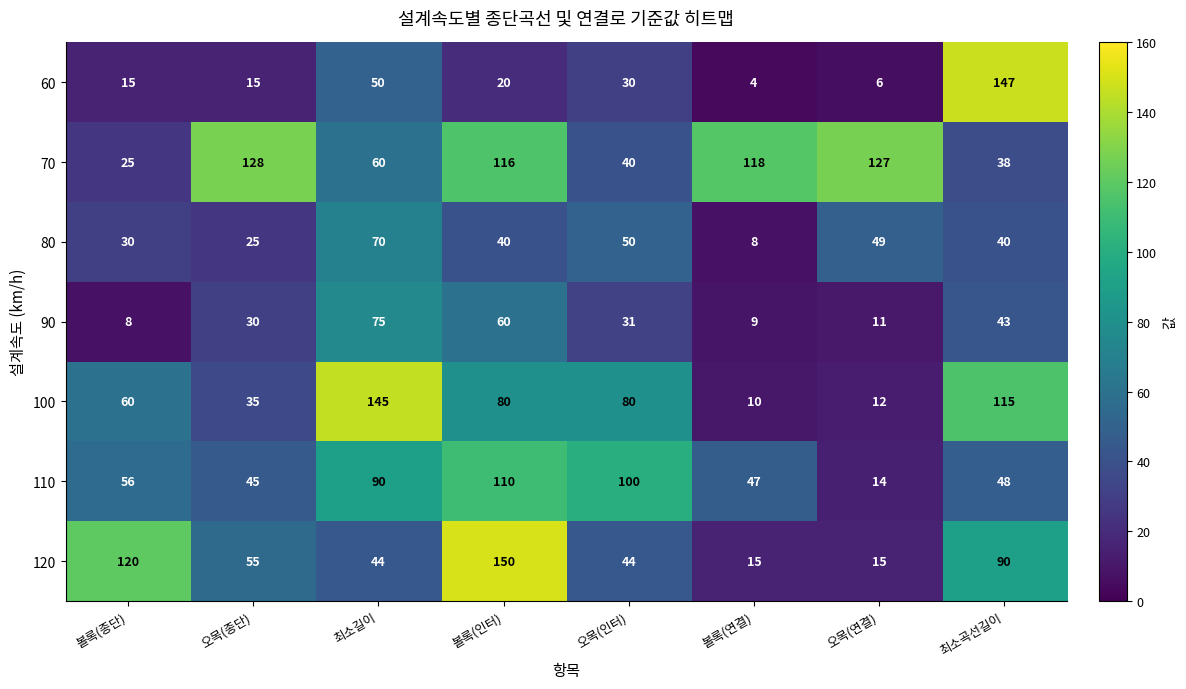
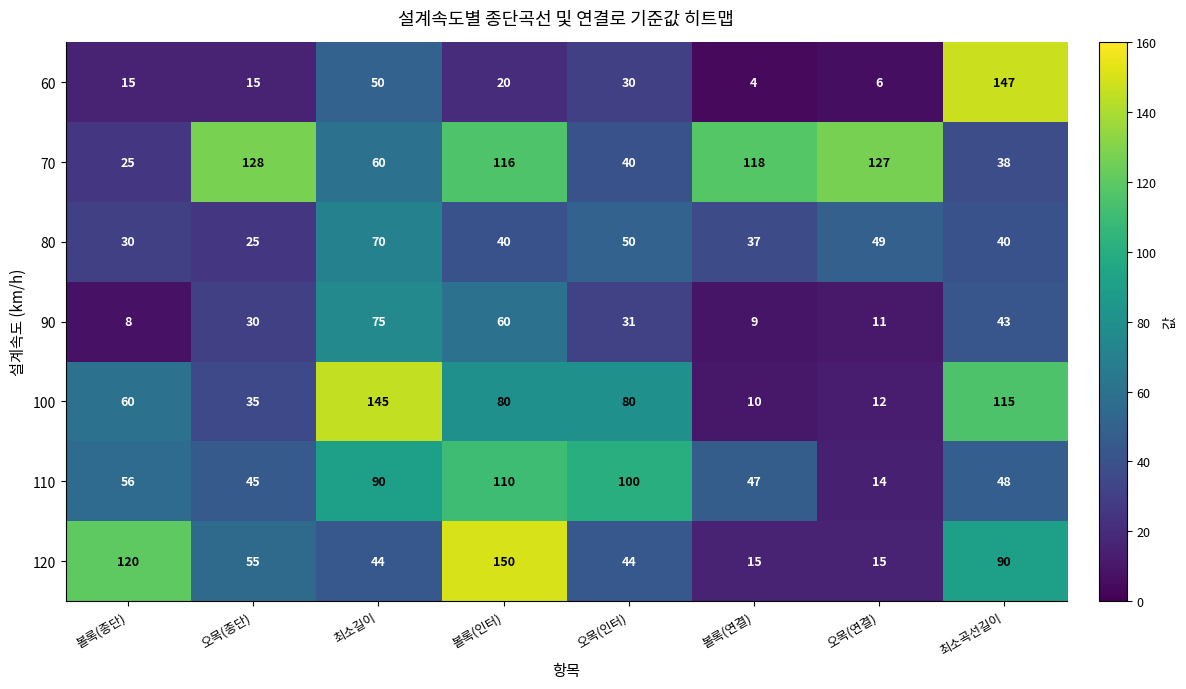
80, 볼록(연결): 8 -> 37
